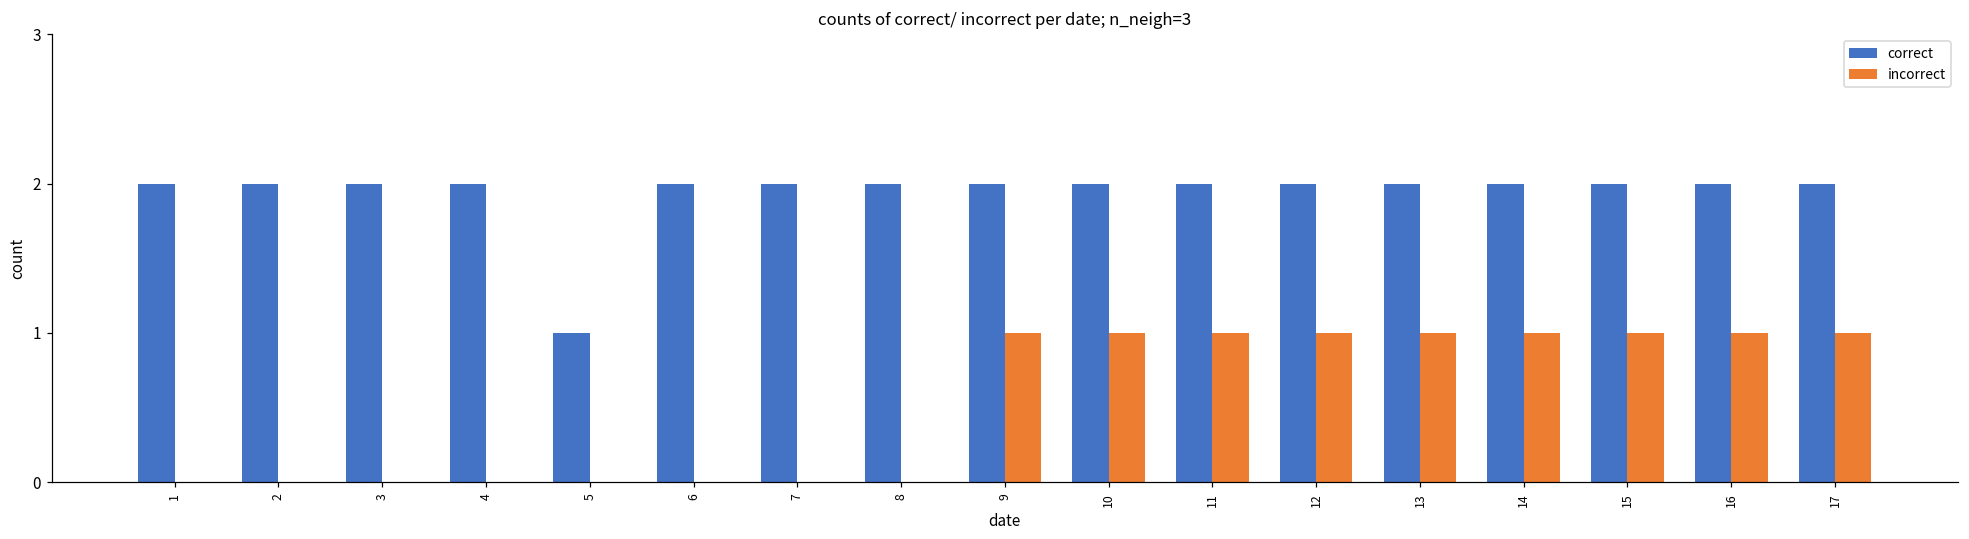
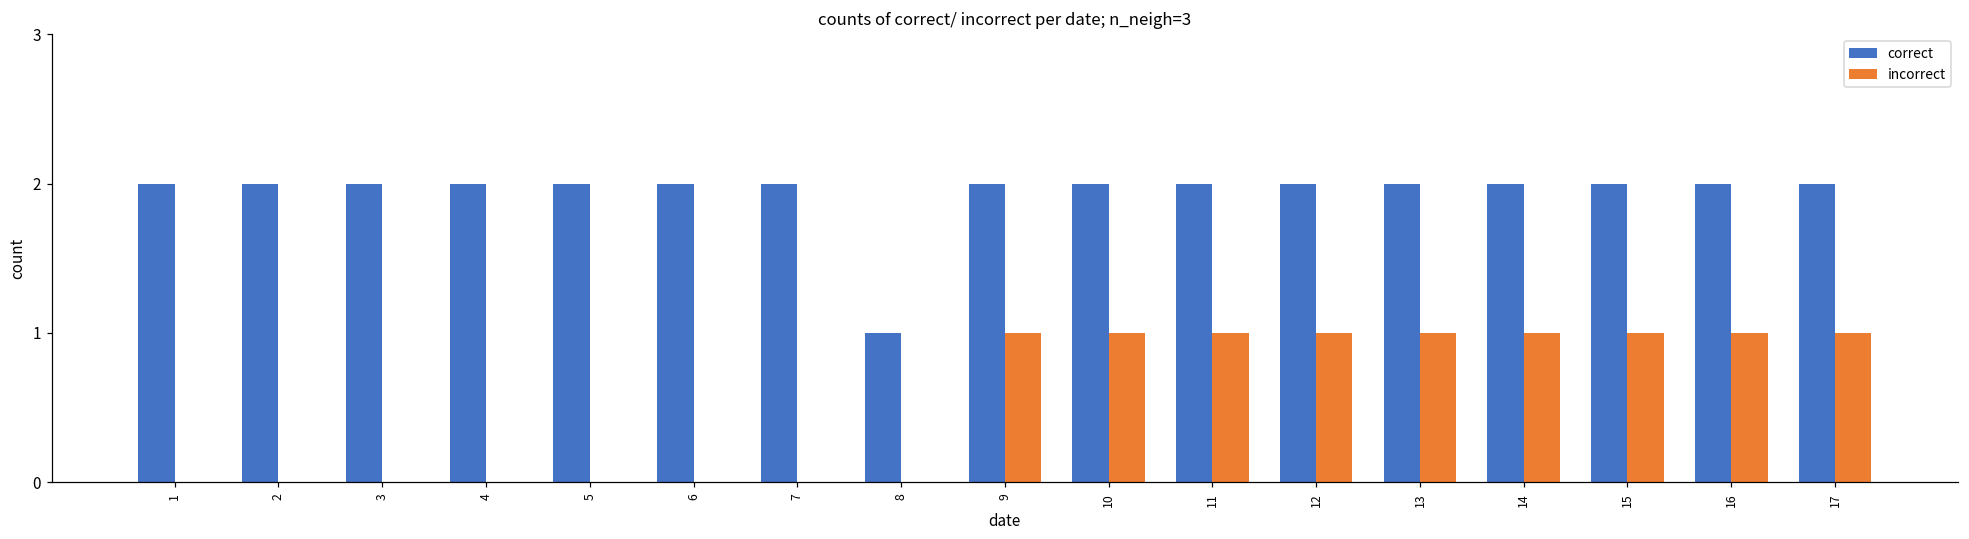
correct, 5: 1 -> 2
correct, 8: 2 -> 1
